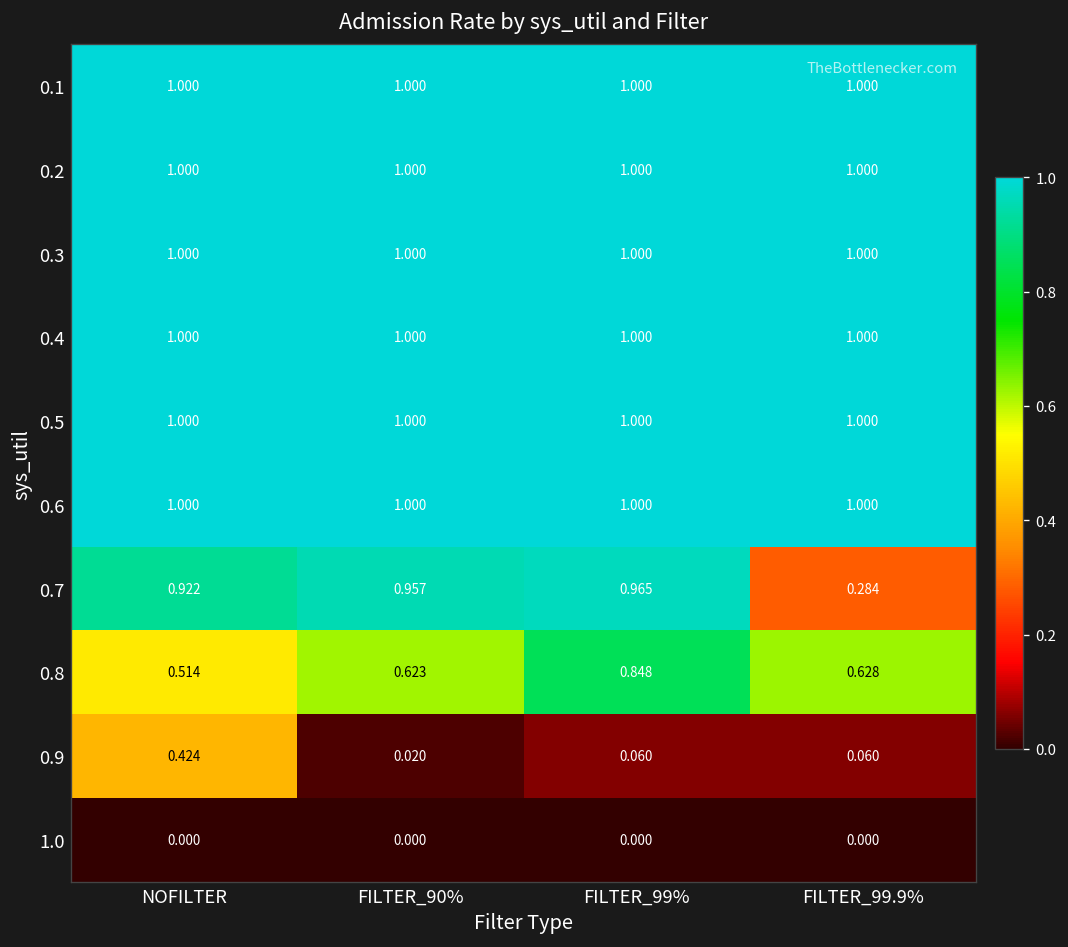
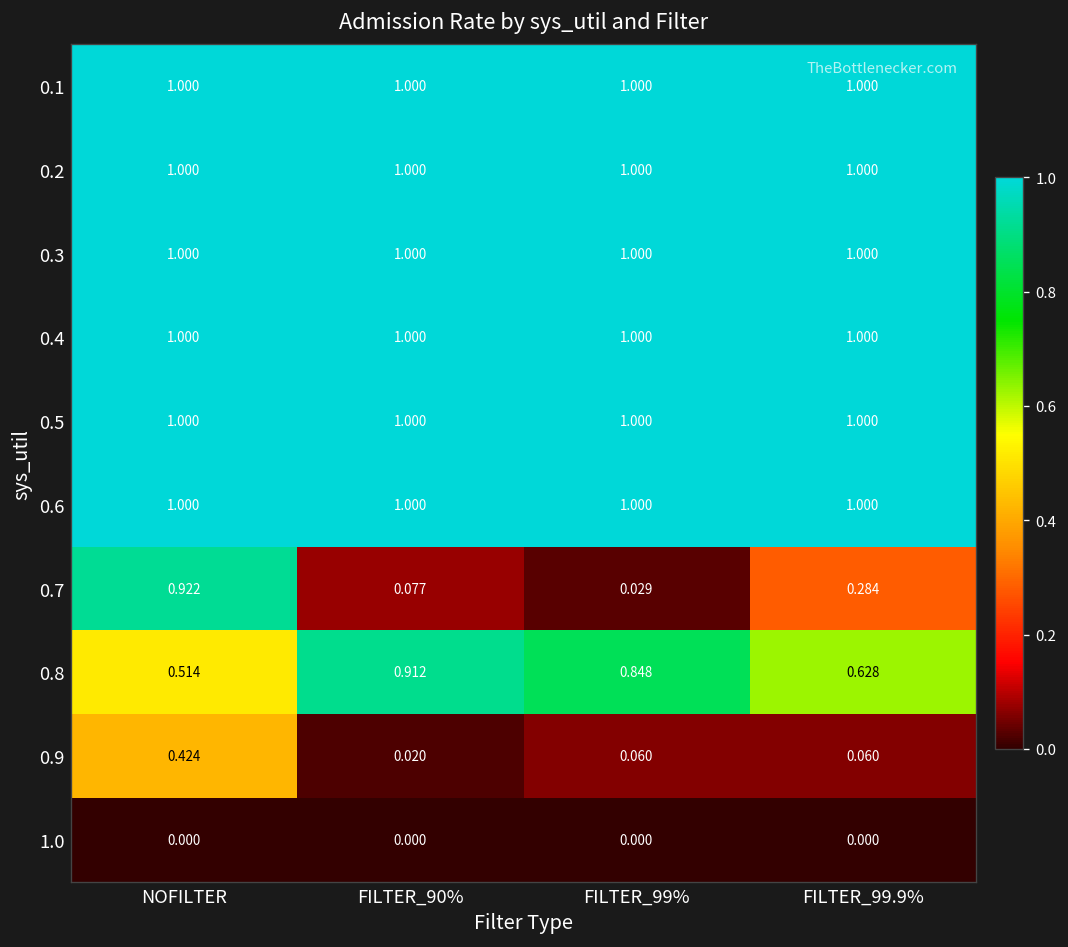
0.7, FILTER_90%: 0.957 -> 0.077
0.7, FILTER_99%: 0.965 -> 0.029
0.8, FILTER_90%: 0.623 -> 0.912
